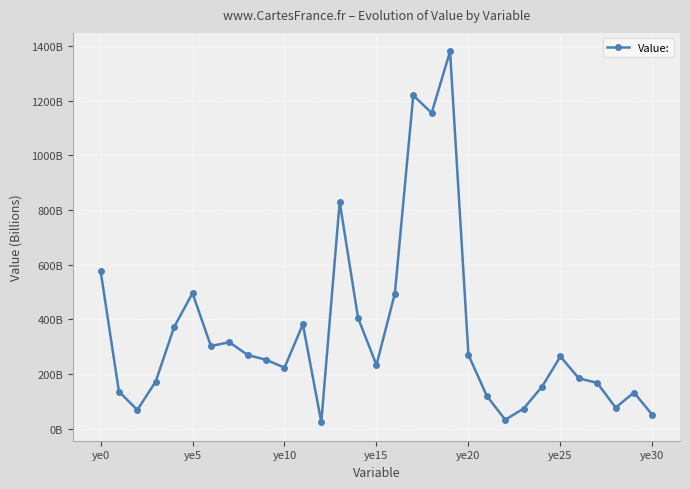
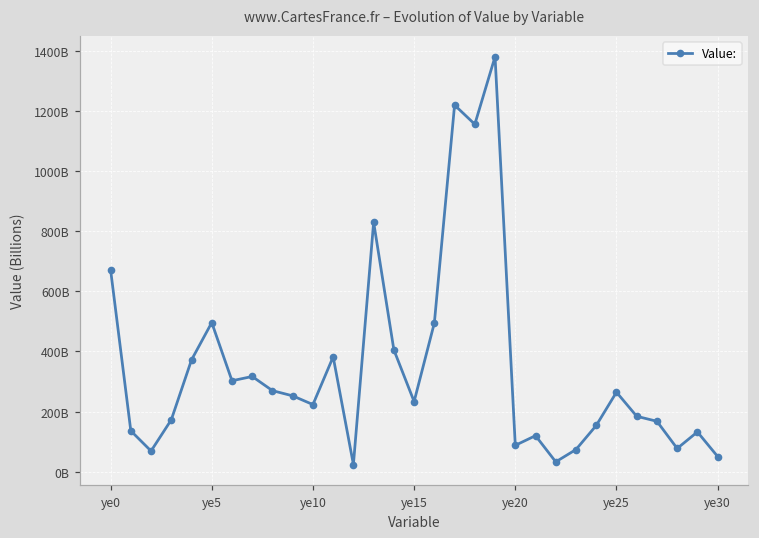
ye0: 580000000000 -> 670000000000
ye20: 270000000000 -> 90000000000
